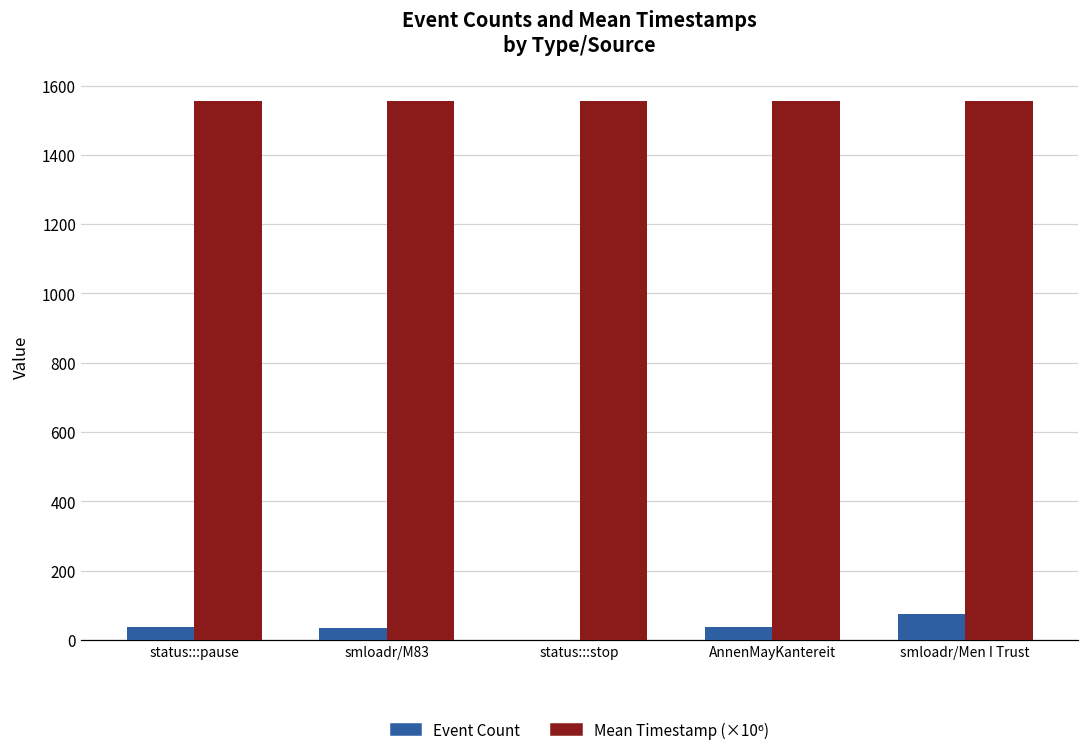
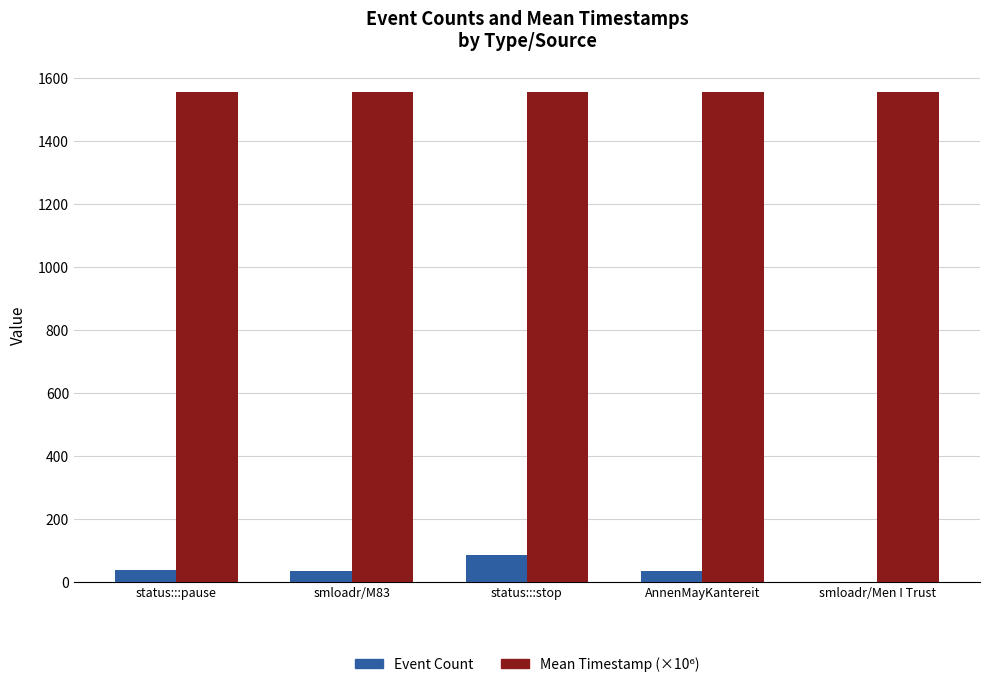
Event Count, status:::stop: 0 -> 90
Event Count, smloadr/Men I Trust: 80 -> 0
